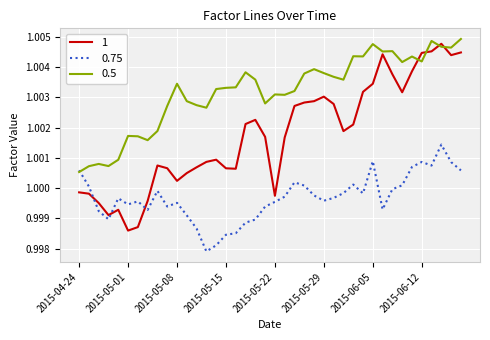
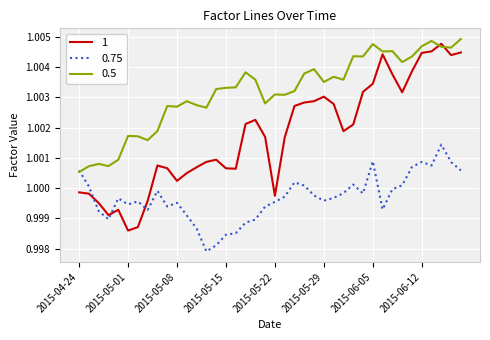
0.5, 2015-05-08: 1.0035 -> 1.0027
0.5, 2015-05-29: 1.0038 -> 1.0035
0.5, 2015-06-12: 1.0042 -> 1.0047
